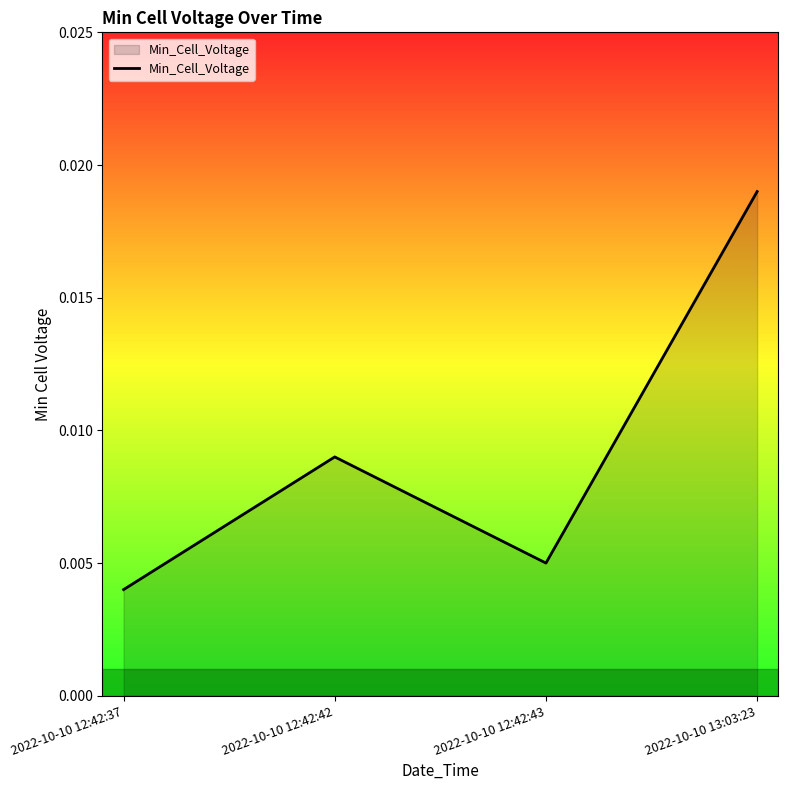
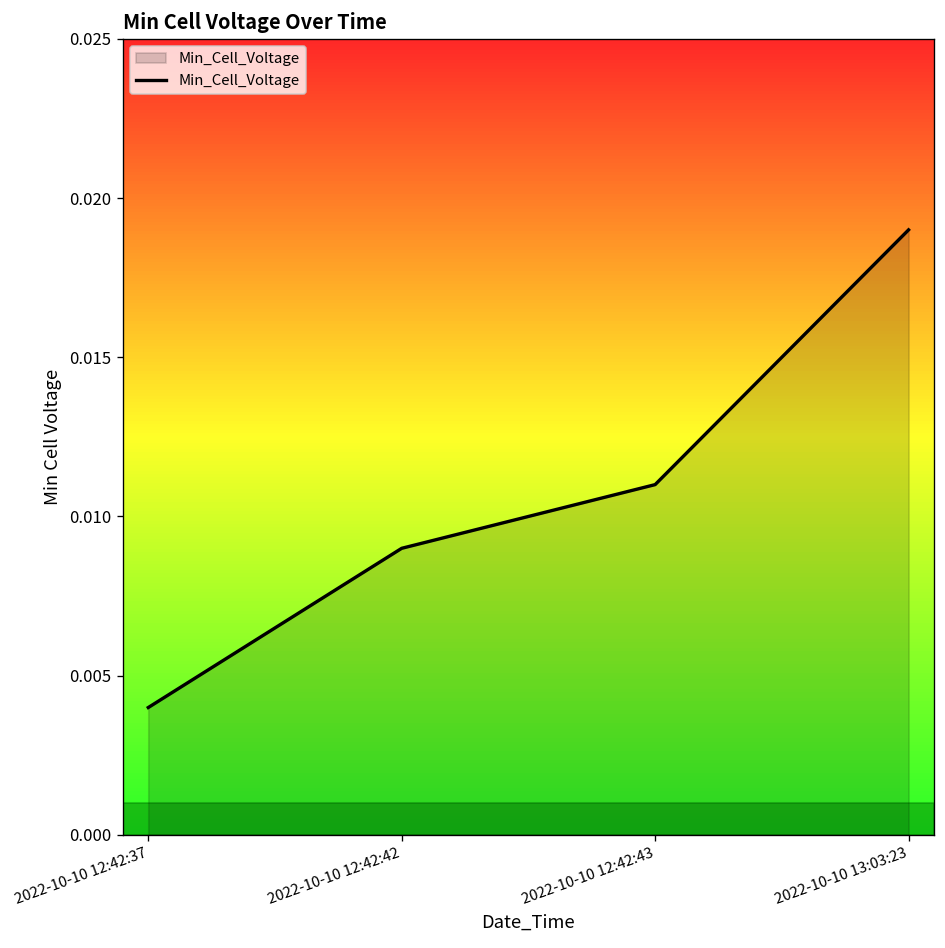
2022-10-10 12:42:43: 0.005 -> 0.011
